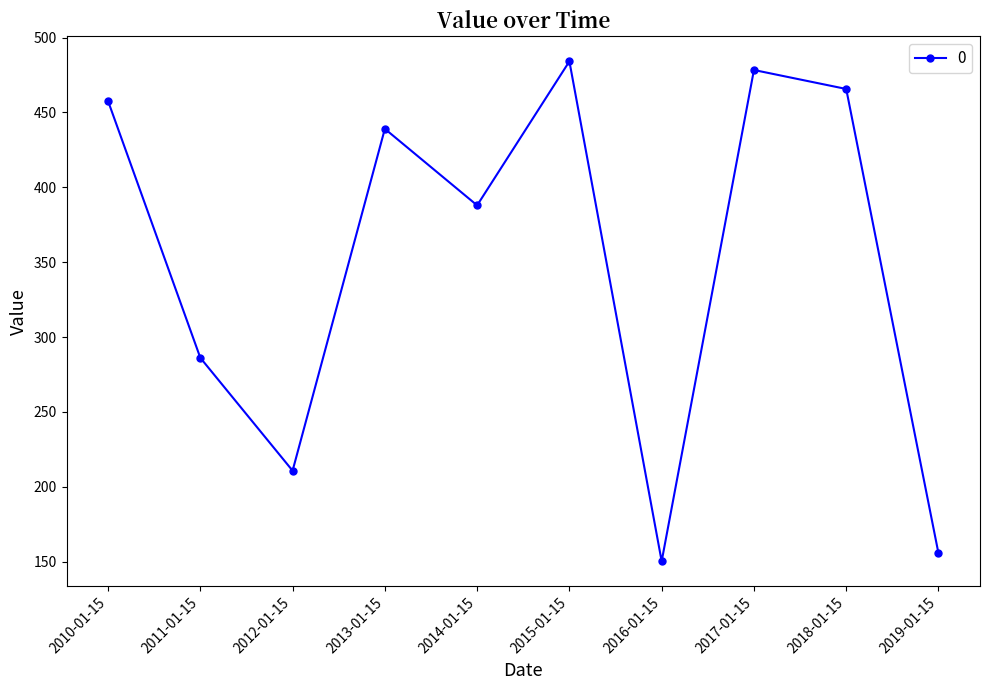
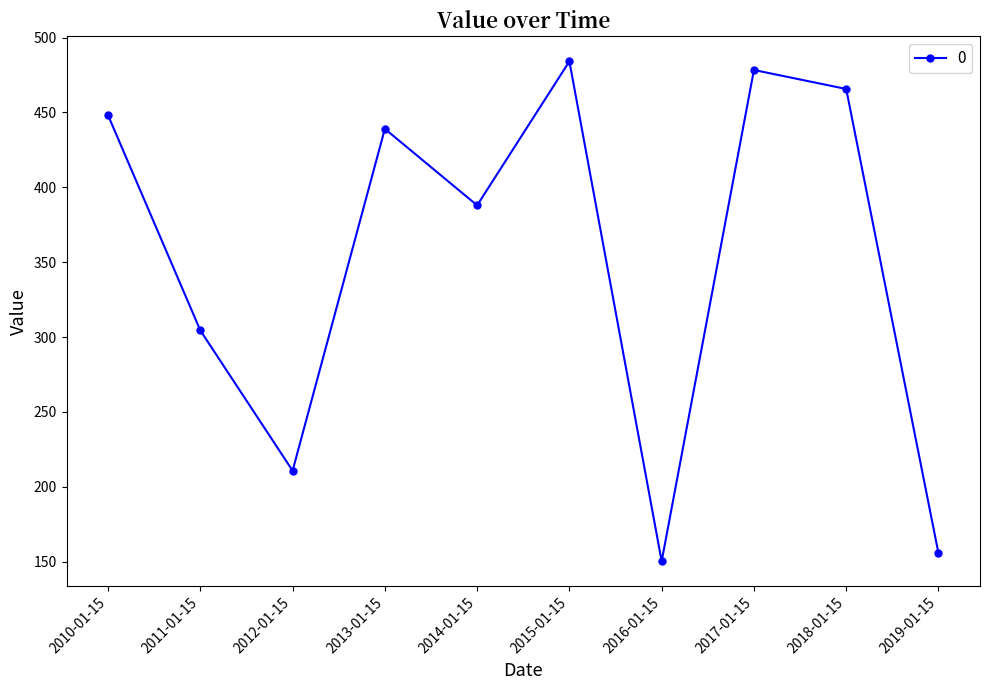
2010-01-15: 458 -> 448
2011-01-15: 286 -> 304
